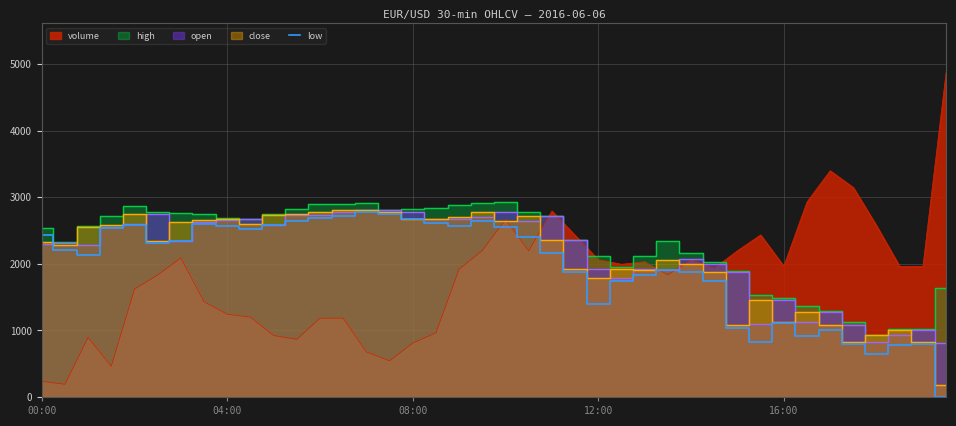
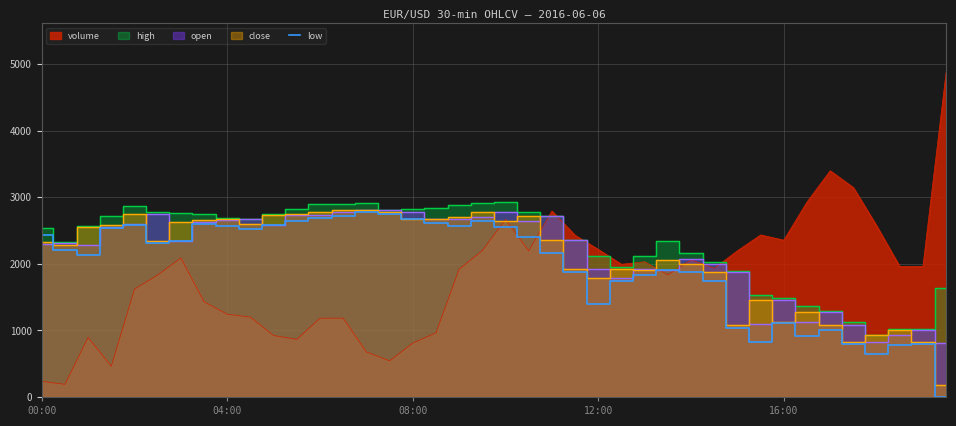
volume, 12:00: 2100 -> 2200
volume, 16:00: 2000 -> 2400
